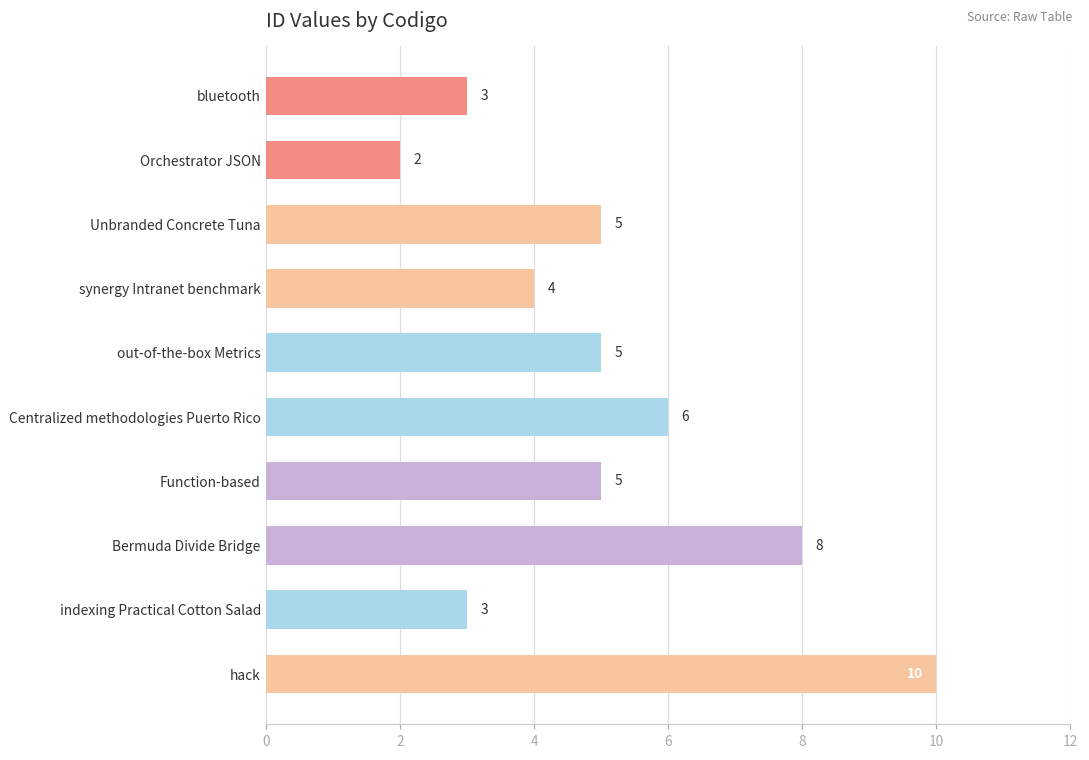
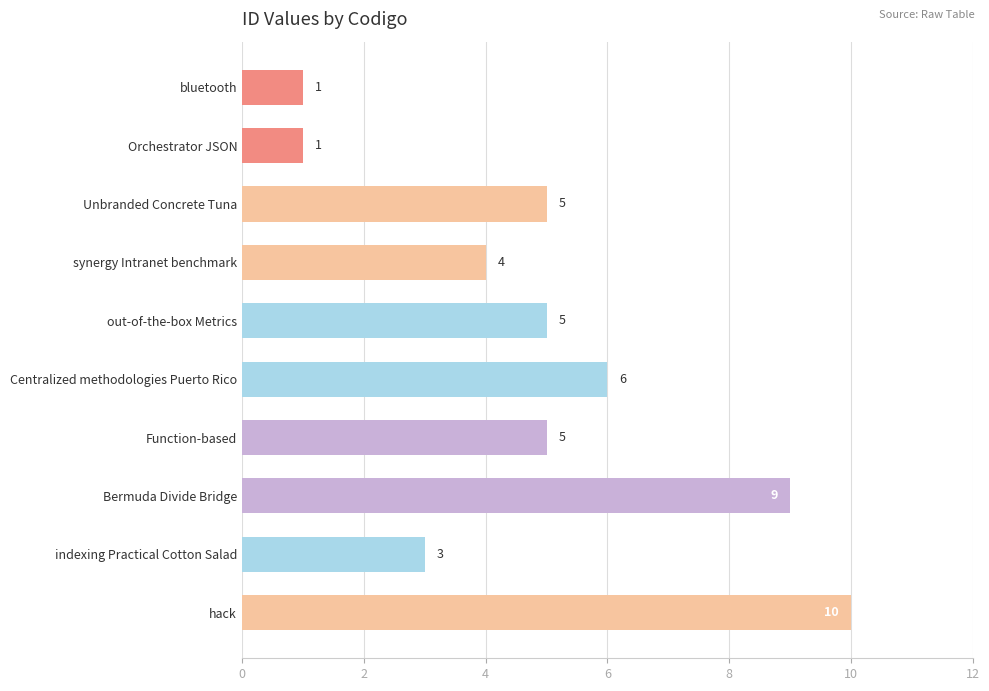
bluetooth: 3 -> 1
Orchestrator JSON: 2 -> 1
Bermuda Divide Bridge: 8 -> 9
